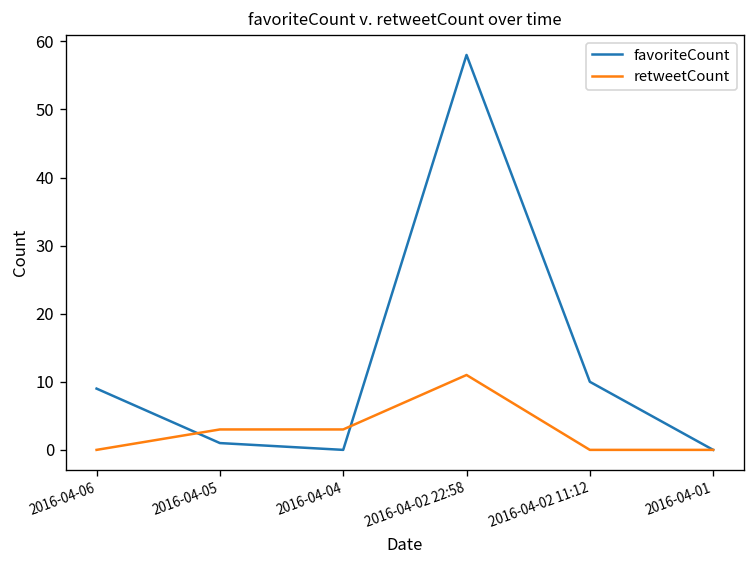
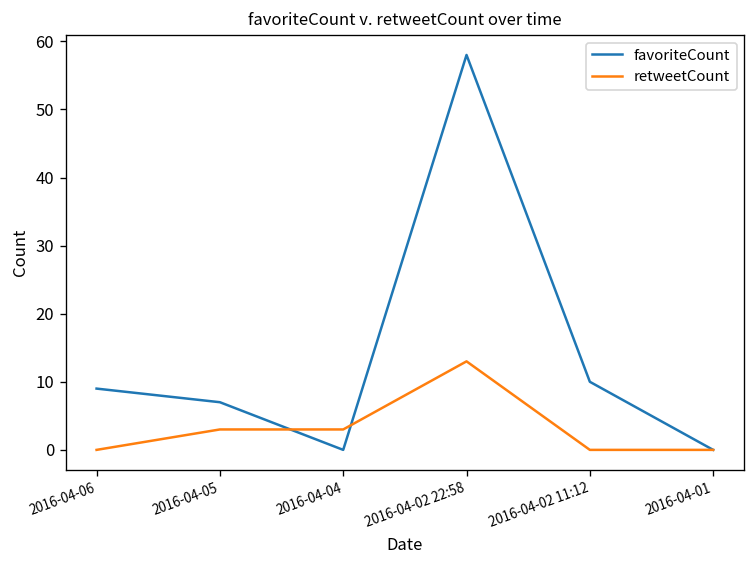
favoriteCount, 2016-04-05: 1 -> 7
retweetCount, 2016-04-02 22:58: 11 -> 13
